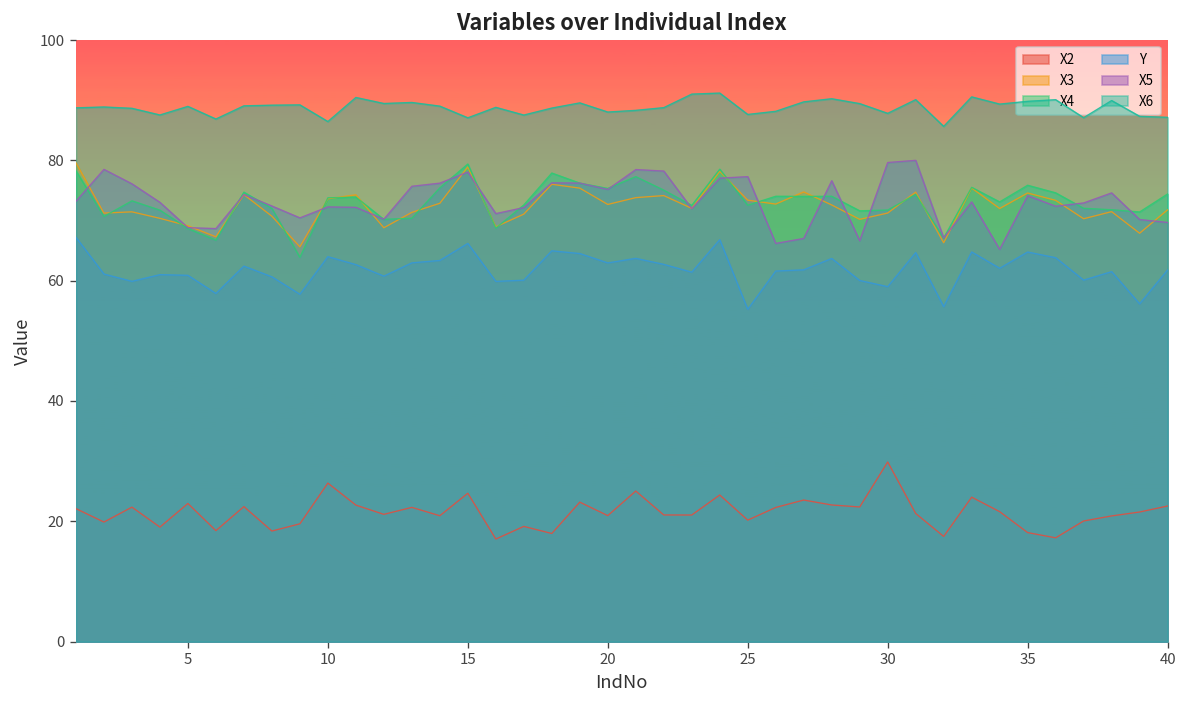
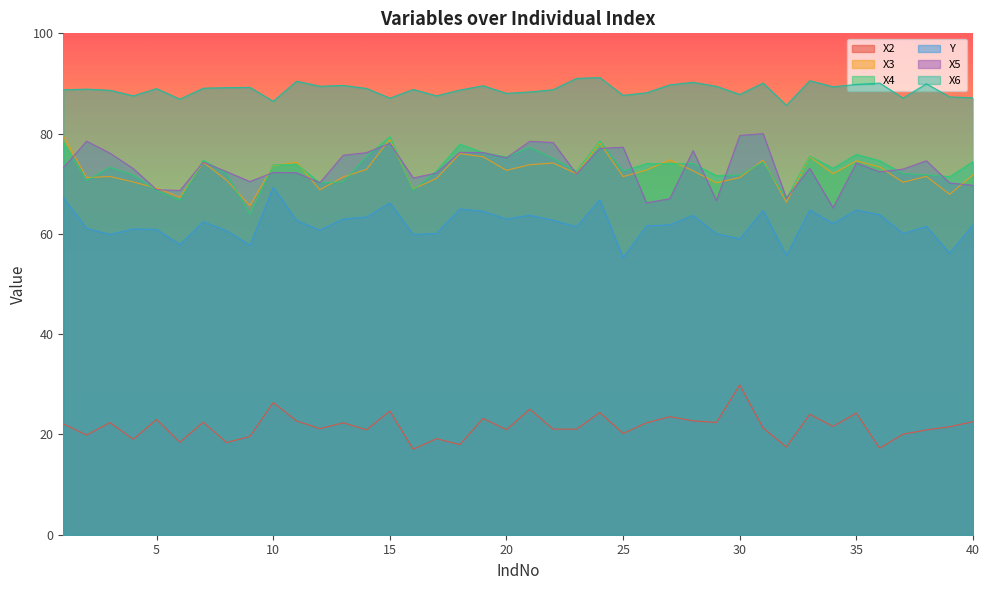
Y, 10: 64 -> 69
X3, 25: 73 -> 71
X2, 35: 18 -> 24
